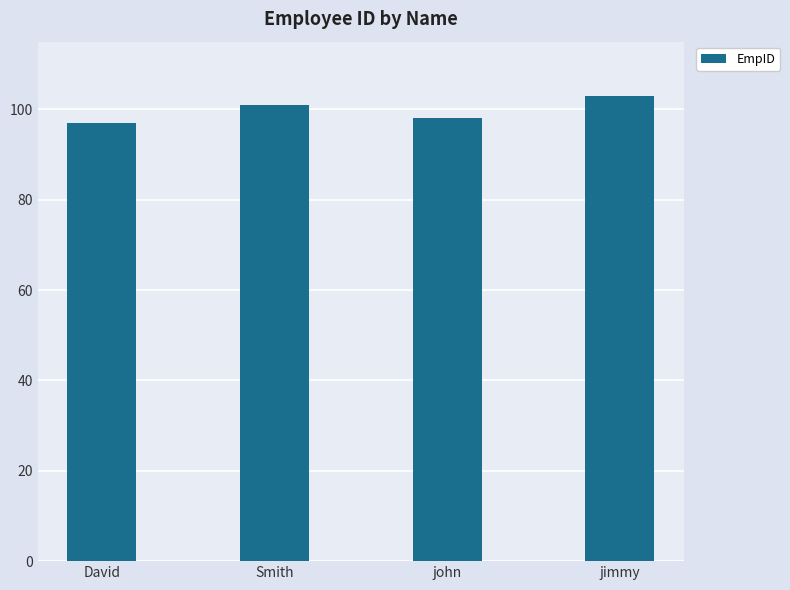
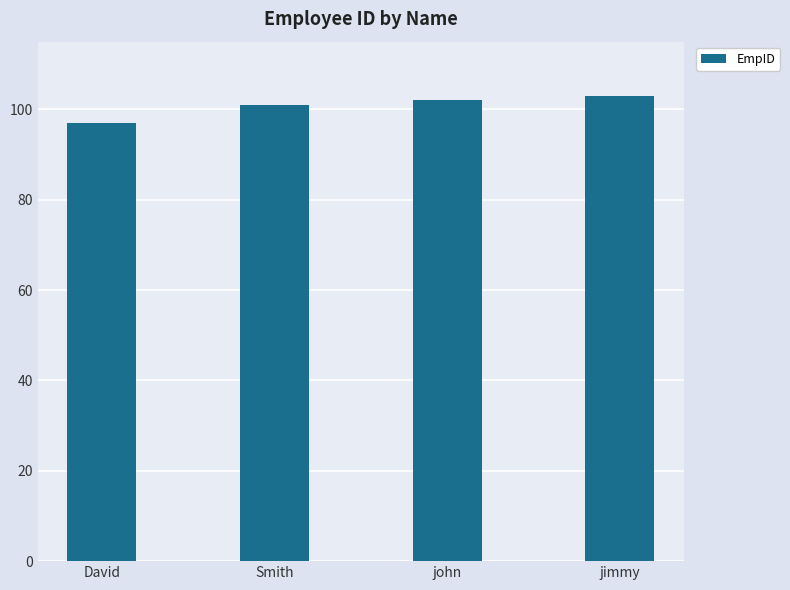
john: 98 -> 102
